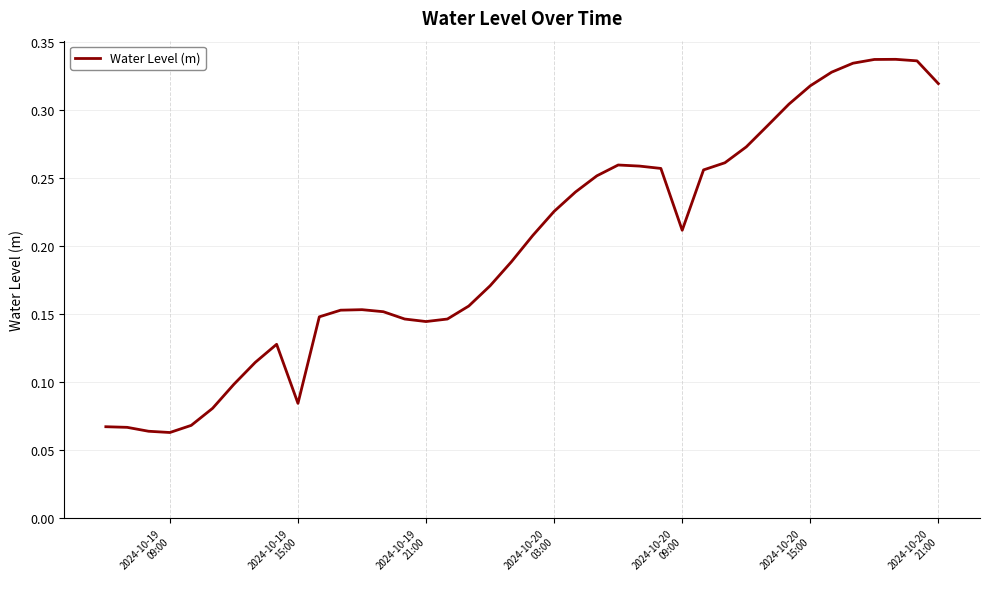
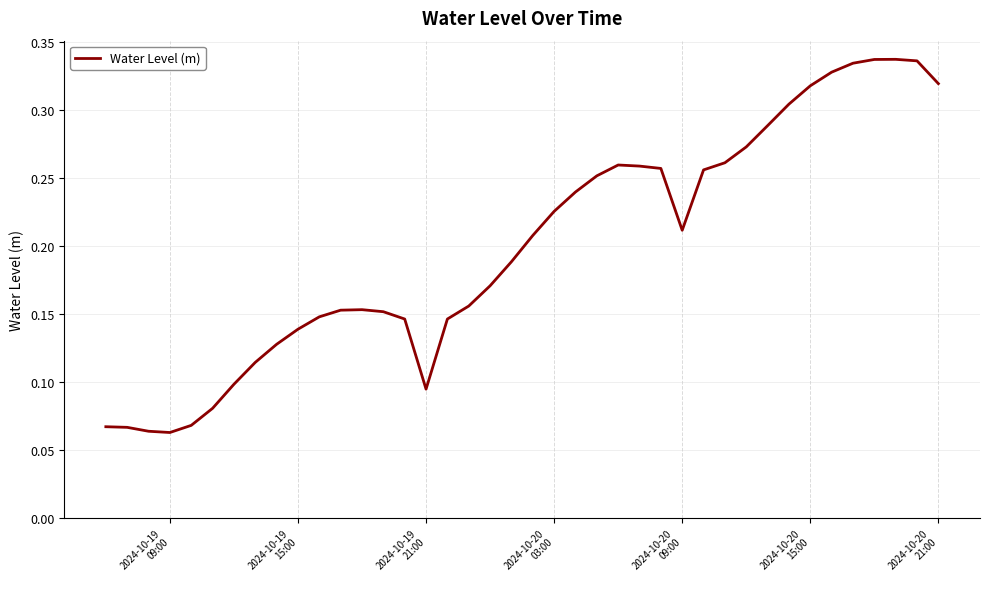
2024-10-19 15:00: 0.085 -> 0.139
2024-10-19 21:00: 0.145 -> 0.095
